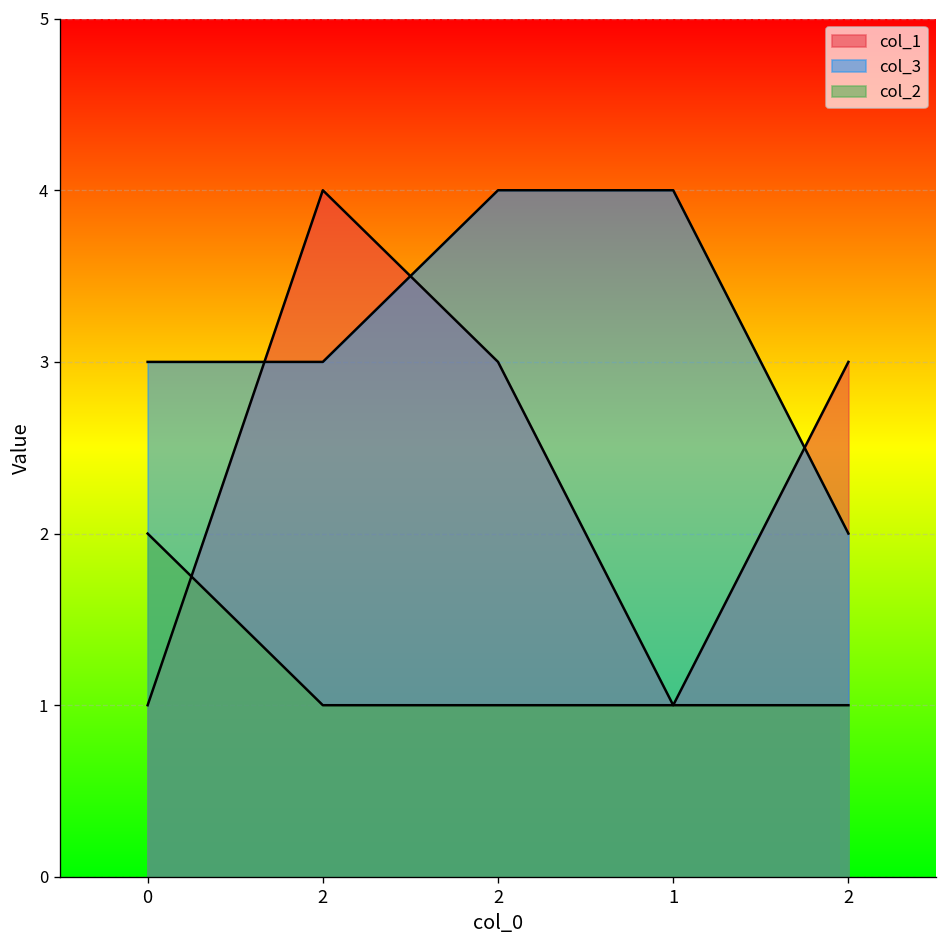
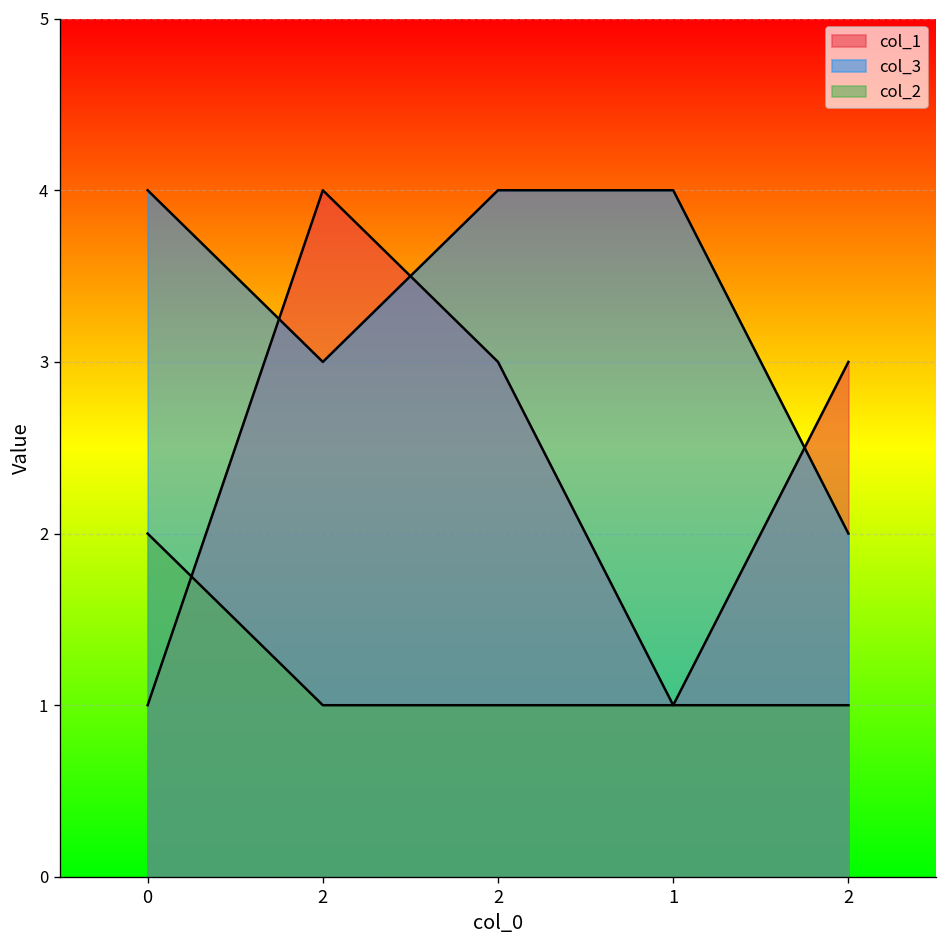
col_3, 0: 3 -> 4
